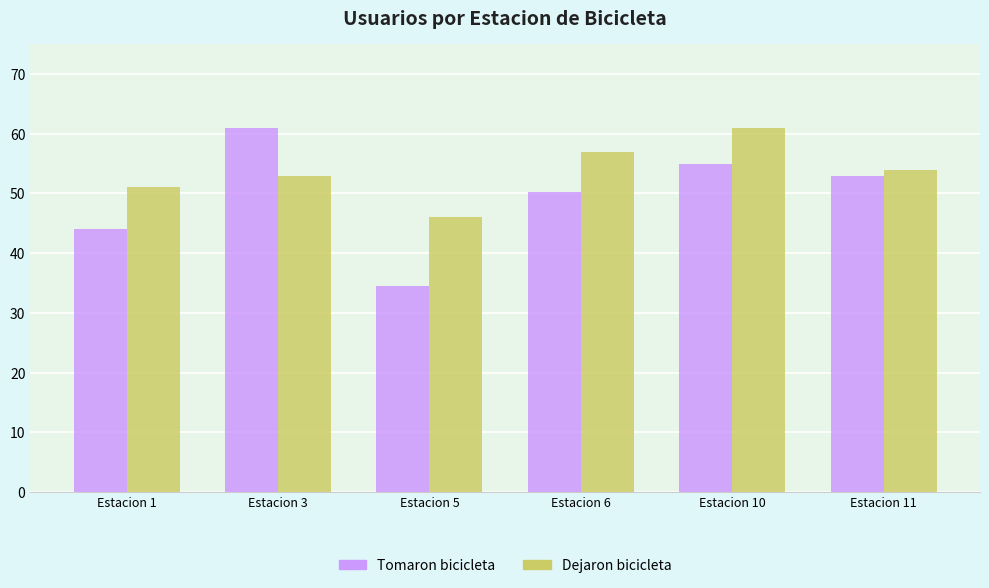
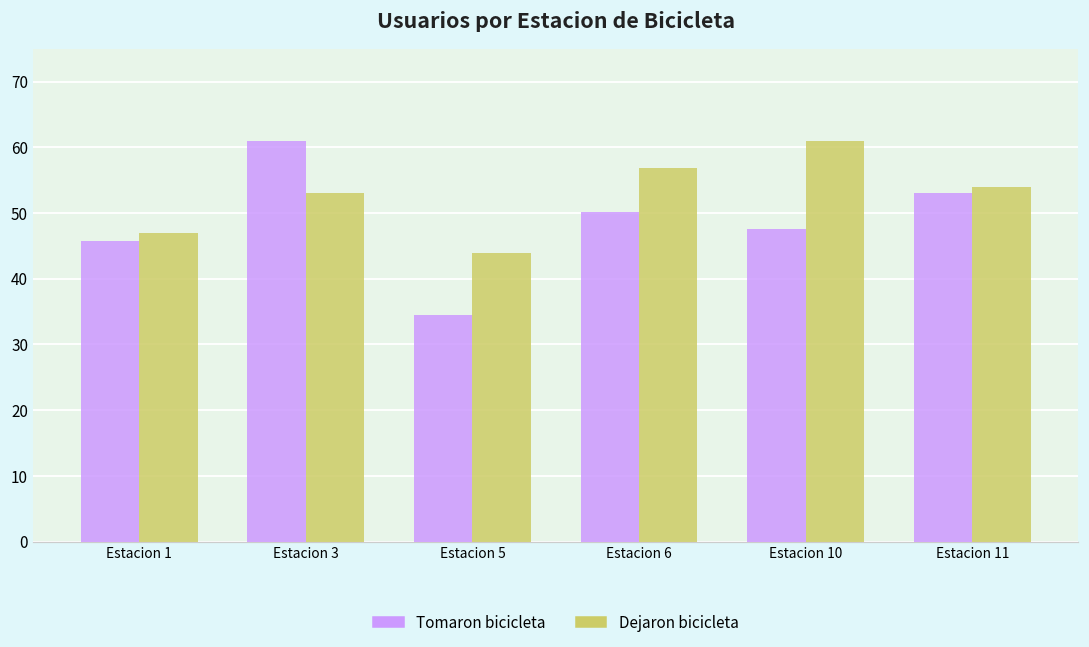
Tomaron bicicleta, Estacion 1: 44 -> 46
Dejaron bicicleta, Estacion 1: 51 -> 47
Dejaron bicicleta, Estacion 5: 46 -> 44
Tomaron bicicleta, Estacion 10: 55 -> 48
